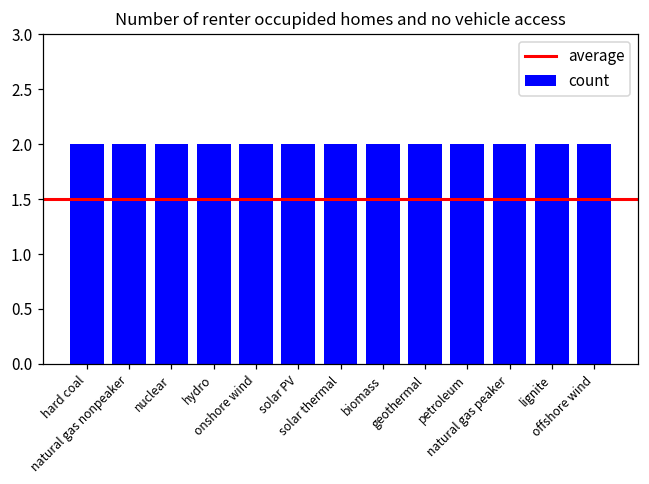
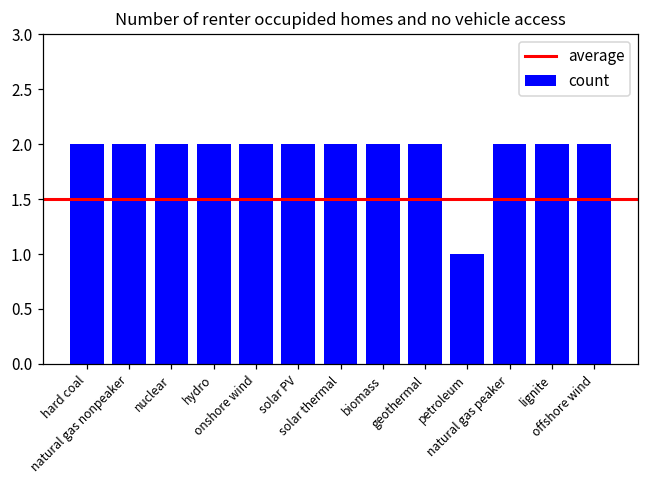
petroleum: 2 -> 1
